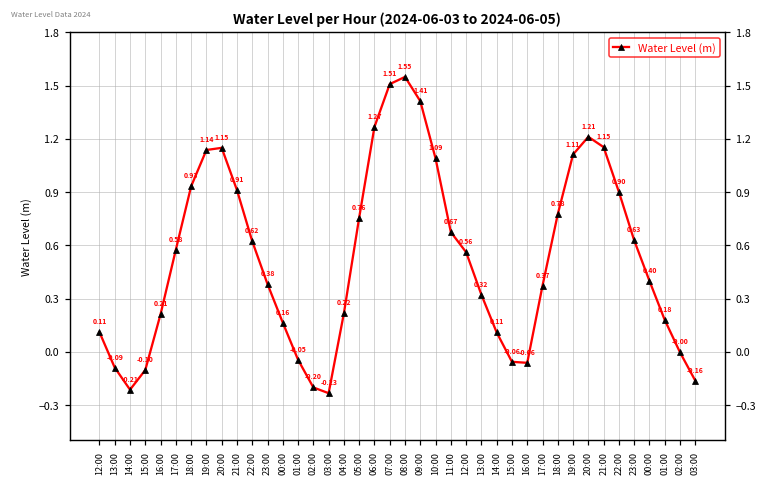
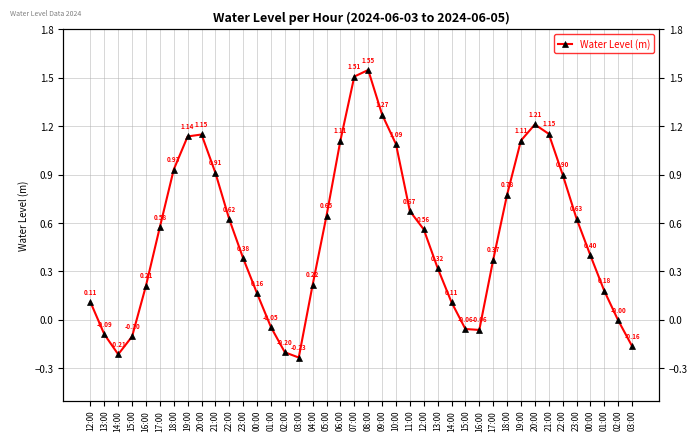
05:00: 0.76 -> 0.65
06:00: 1.27 -> 1.11
09:00: 1.41 -> 1.27
